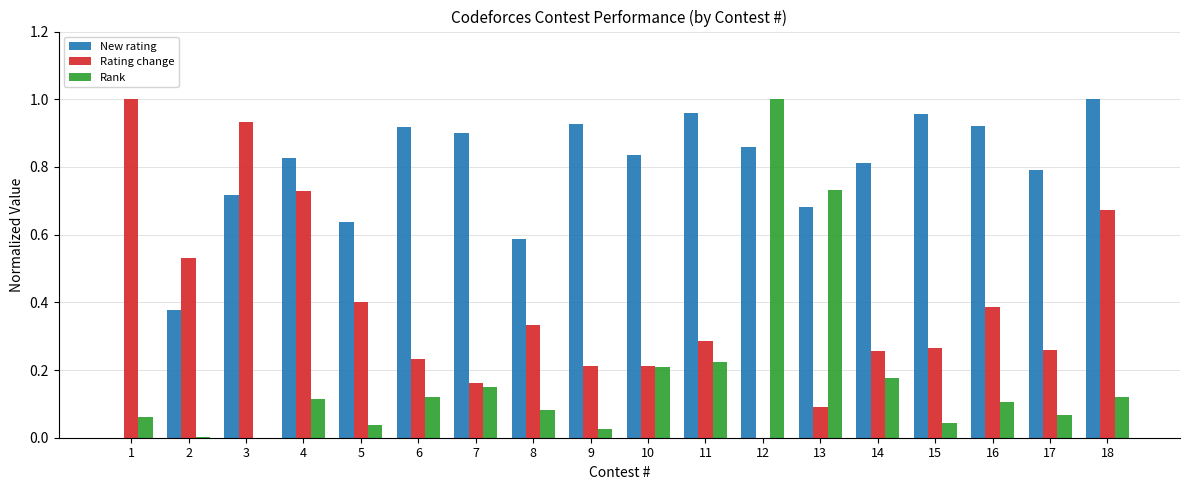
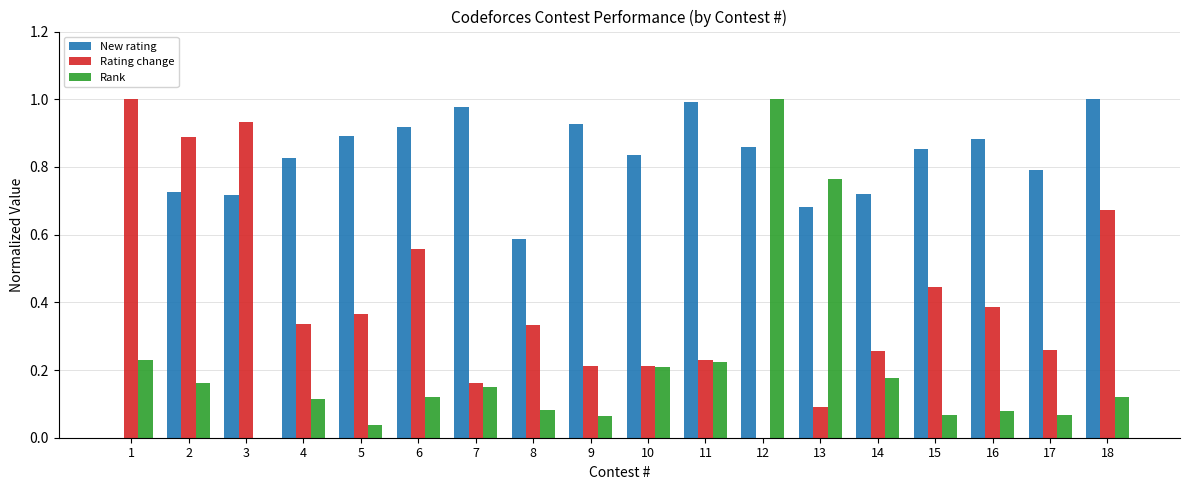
Rank, 1: 0.06 -> 0.23
New rating, 2: 0.38 -> 0.72
Rating change, 2: 0.53 -> 0.89
Rank, 2: 0.00 -> 0.16
Rating change, 4: 0.73 -> 0.34
New rating, 5: 0.64 -> 0.89
Rating change, 5: 0.40 -> 0.37
Rating change, 6: 0.23 -> 0.56
New rating, 7: 0.90 -> 0.98
Rank, 9: 0.02 -> 0.06
New rating, 11: 0.96 -> 0.99
Rating change, 11: 0.29 -> 0.23
Rank, 13: 0.73 -> 0.76
New rating, 14: 0.81 -> 0.72
New rating, 15: 0.96 -> 0.85
Rating change, 15: 0.26 -> 0.44
Rank, 15: 0.04 -> 0.07
New rating, 16: 0.92 -> 0.88
Rank, 16: 0.11 -> 0.08
